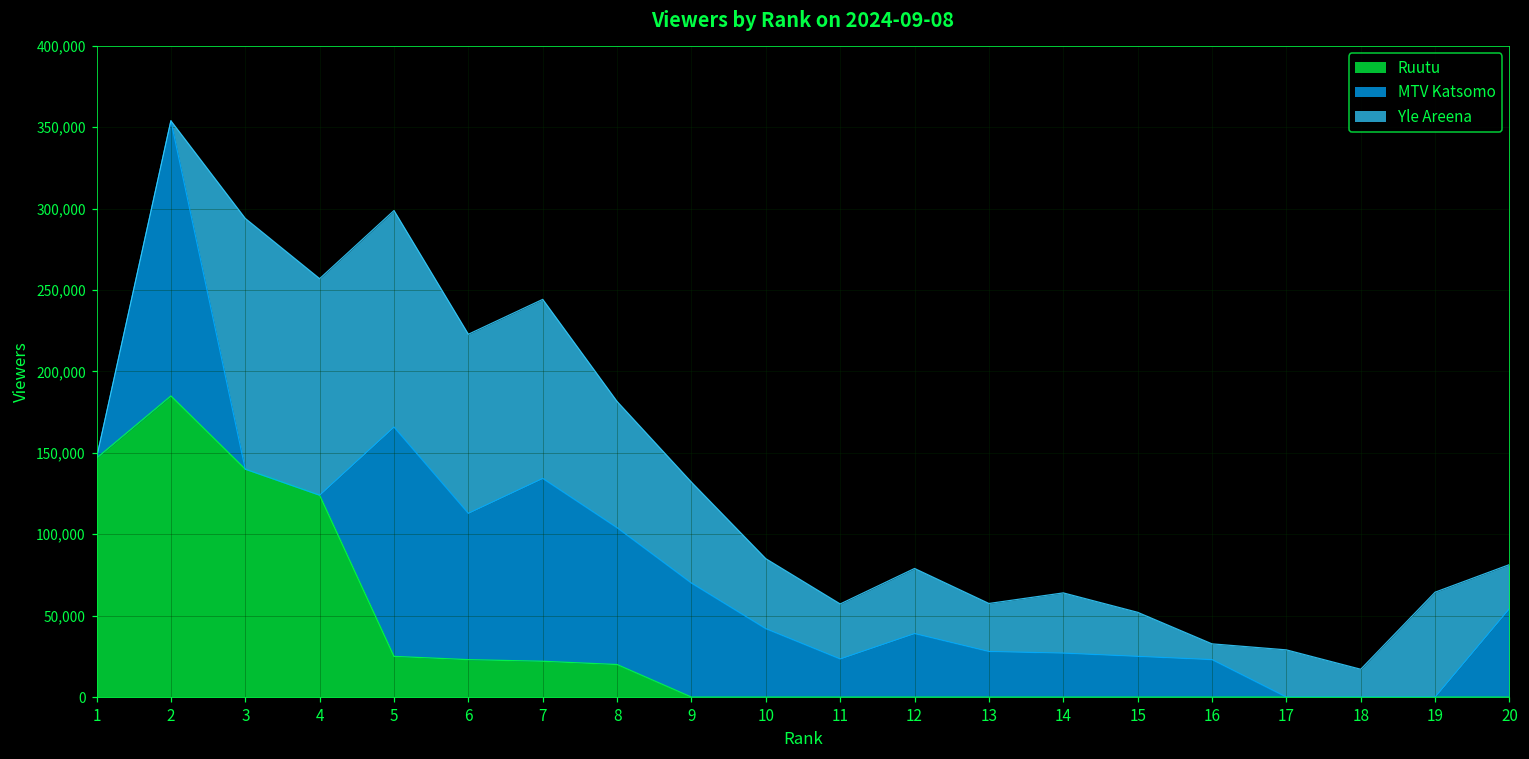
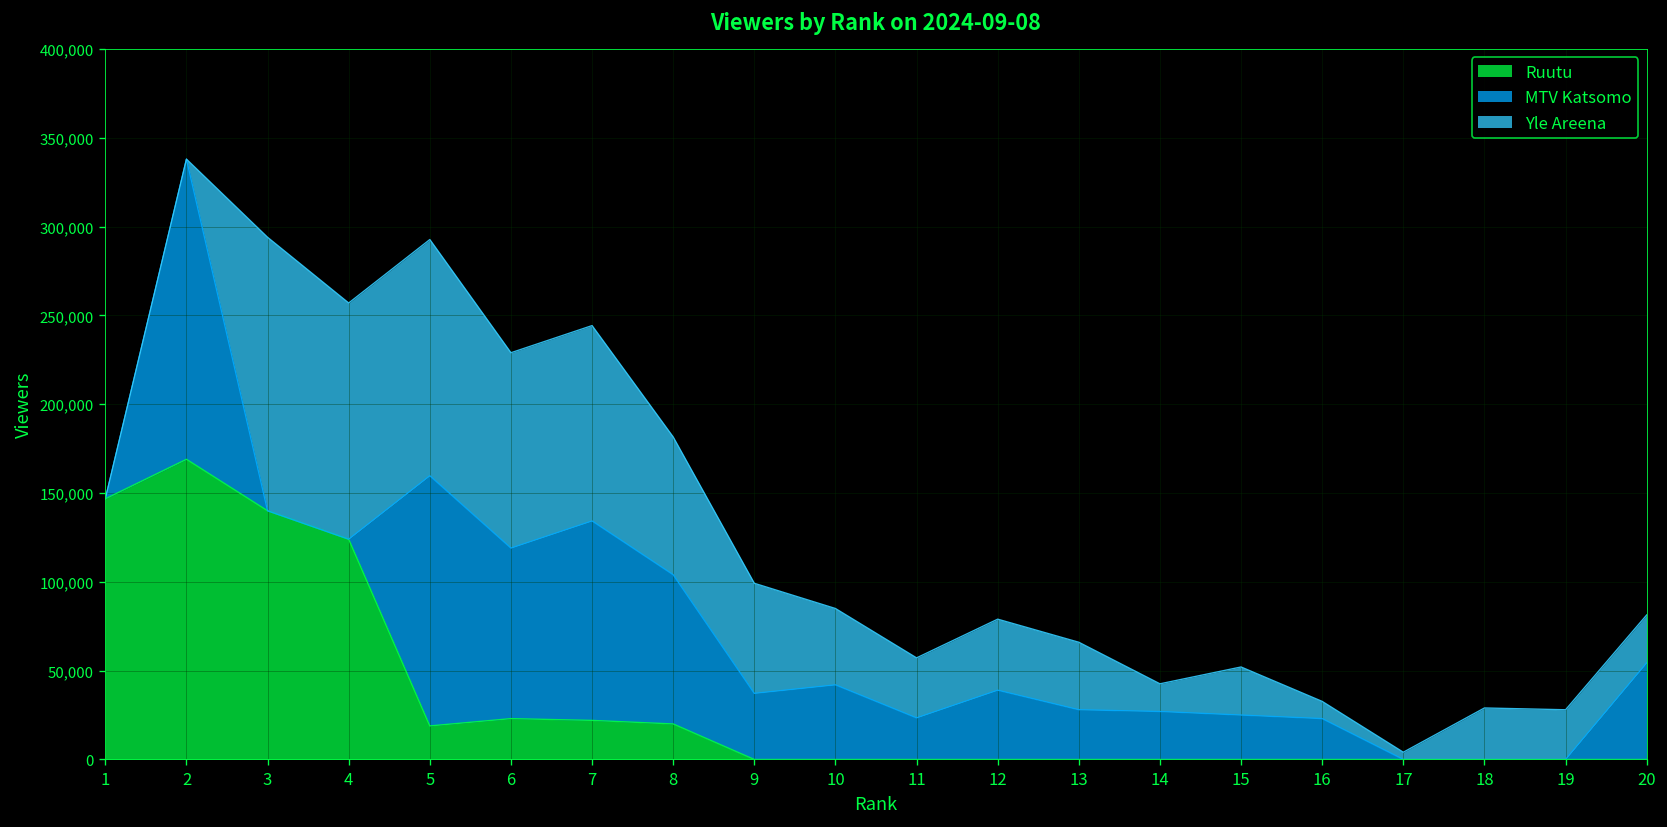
Ruutu, 2: 185,000 -> 169,000
Ruutu, 5: 25,000 -> 19,000
MTV Katsomo, 6: 90,000 -> 96,000
MTV Katsomo, 9: 70,000 -> 37,000
Yle Areena, 13: 30,000 -> 38,000
Yle Areena, 14: 37,000 -> 16,000
Yle Areena, 17: 29,000 -> 4,000
Yle Areena, 18: 17,000 -> 29,000
Yle Areena, 19: 64,000 -> 28,000
